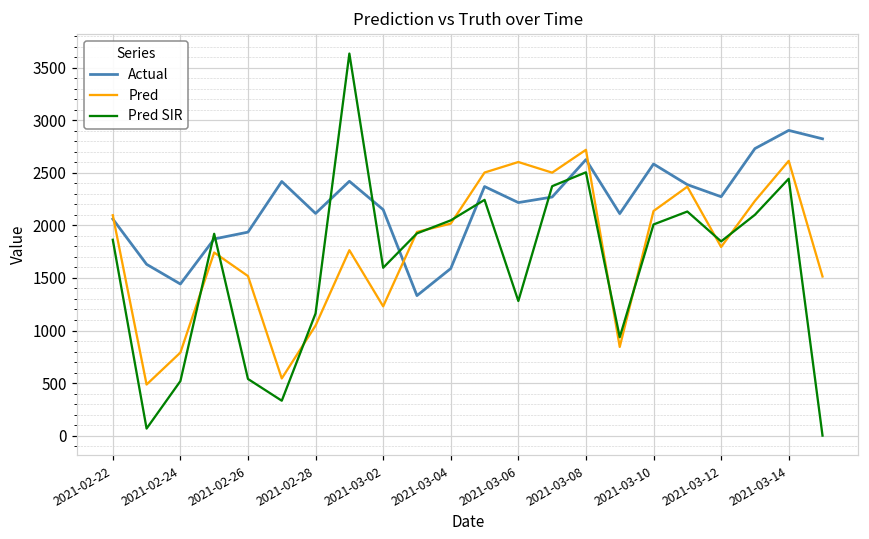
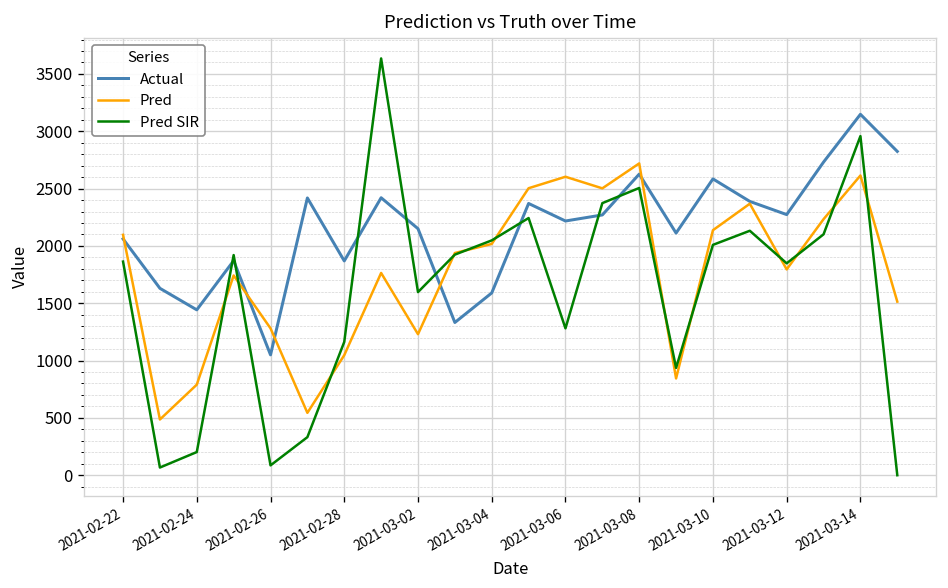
Pred SIR, 2021-02-24: 500 -> 200
Actual, 2021-02-26: 1900 -> 1000
Pred, 2021-02-26: 1500 -> 1300
Pred SIR, 2021-02-26: 500 -> 100
Actual, 2021-02-28: 2100 -> 1900
Actual, 2021-03-14: 2900 -> 3100
Pred SIR, 2021-03-14: 2400 -> 3000
